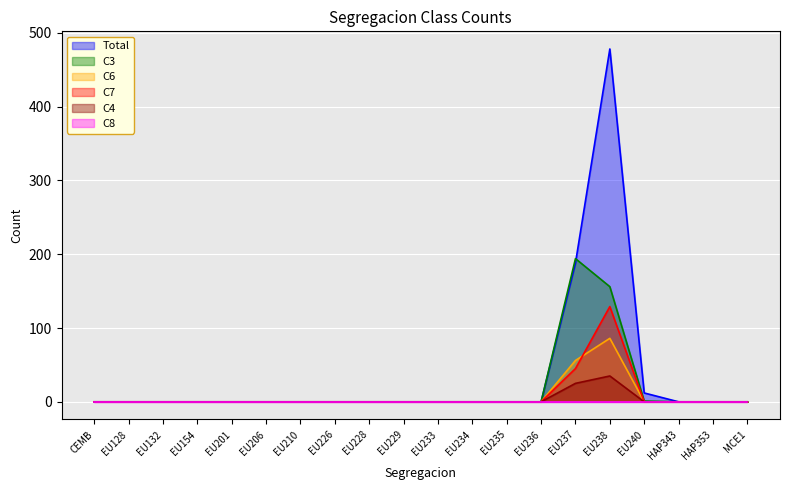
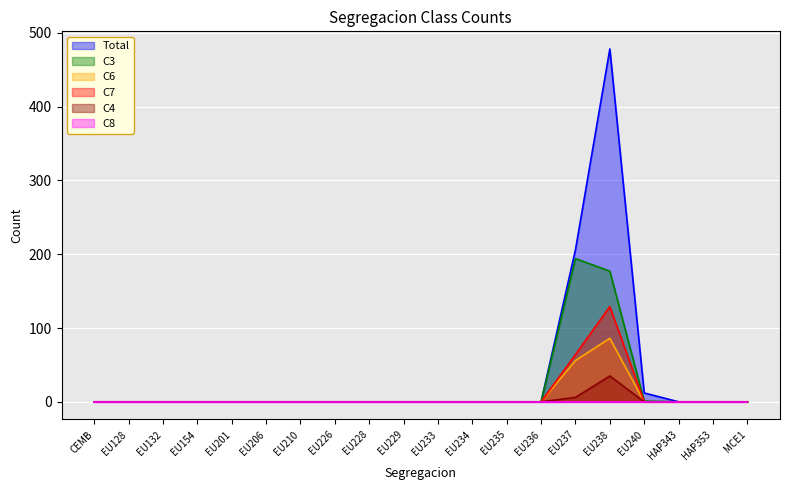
Total, EU237: 190 -> 210
C7, EU237: 50 -> 60
C4, EU237: 30 -> 10
C3, EU238: 160 -> 180
